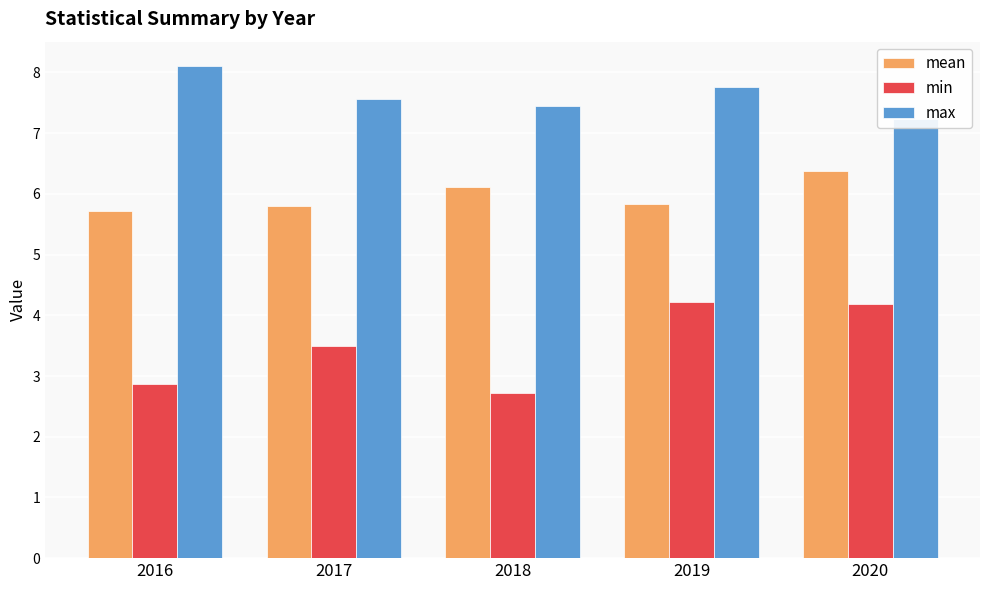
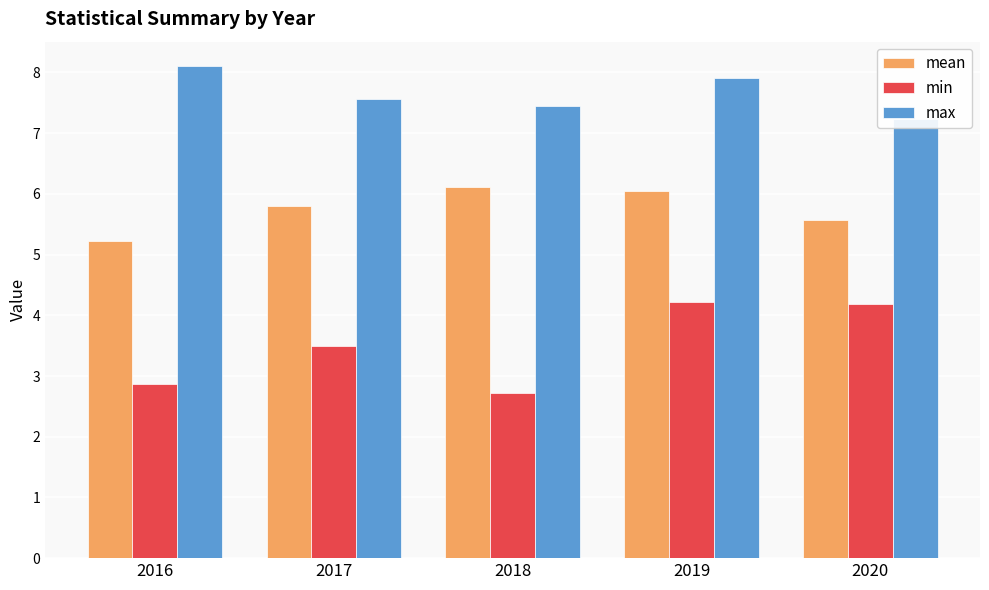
mean, 2016: 5.7 -> 5.2
mean, 2019: 5.8 -> 6.1
max, 2019: 7.8 -> 7.9
mean, 2020: 6.4 -> 5.6
